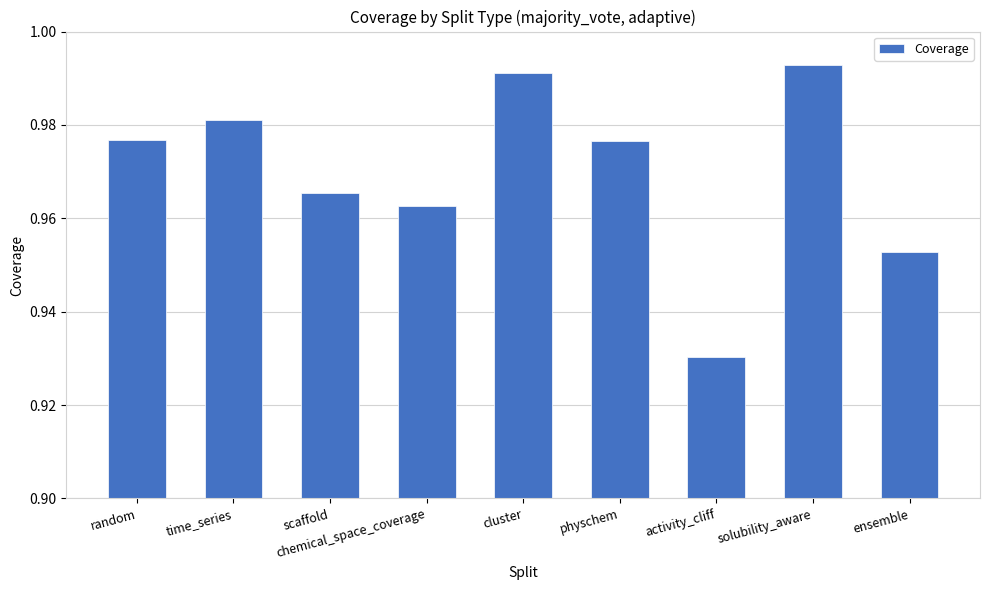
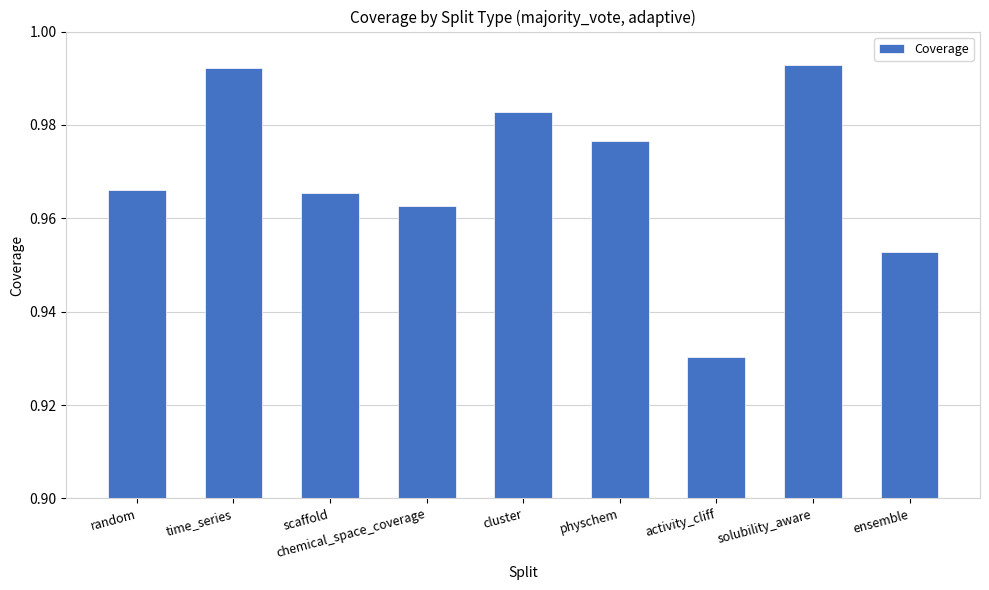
random: 0.977 -> 0.966
time_series: 0.981 -> 0.992
cluster: 0.991 -> 0.983
